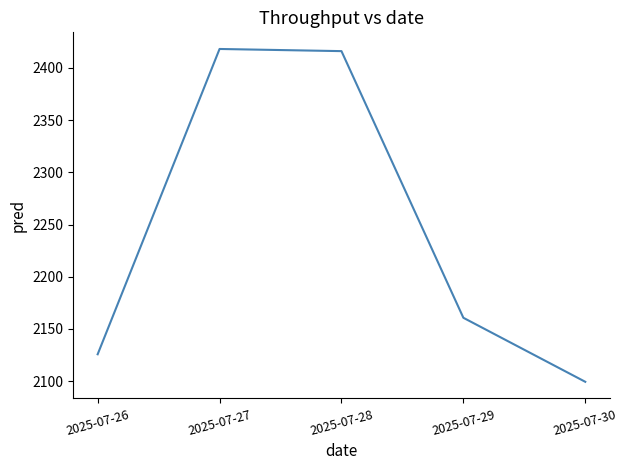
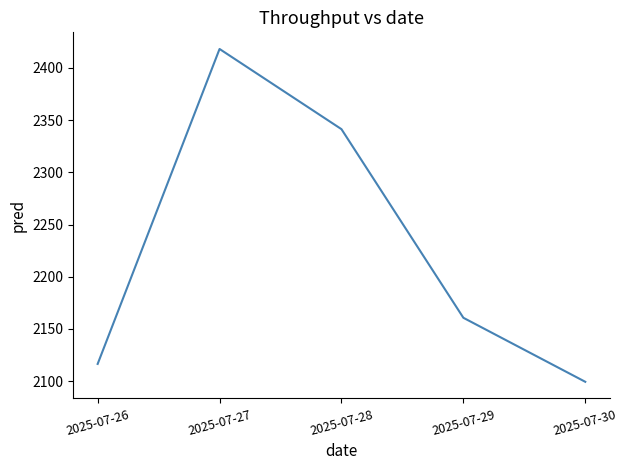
2025-07-26: 2126 -> 2116
2025-07-28: 2416 -> 2341
